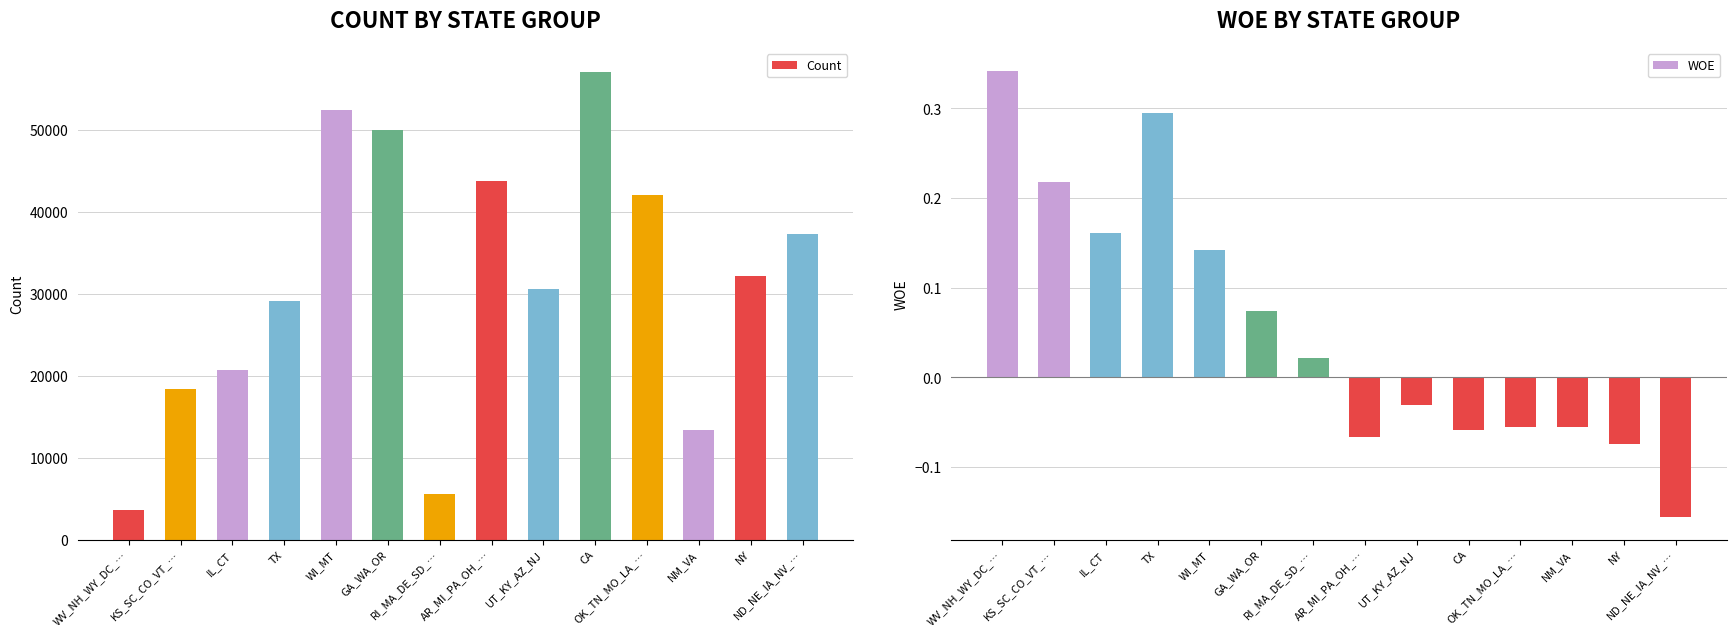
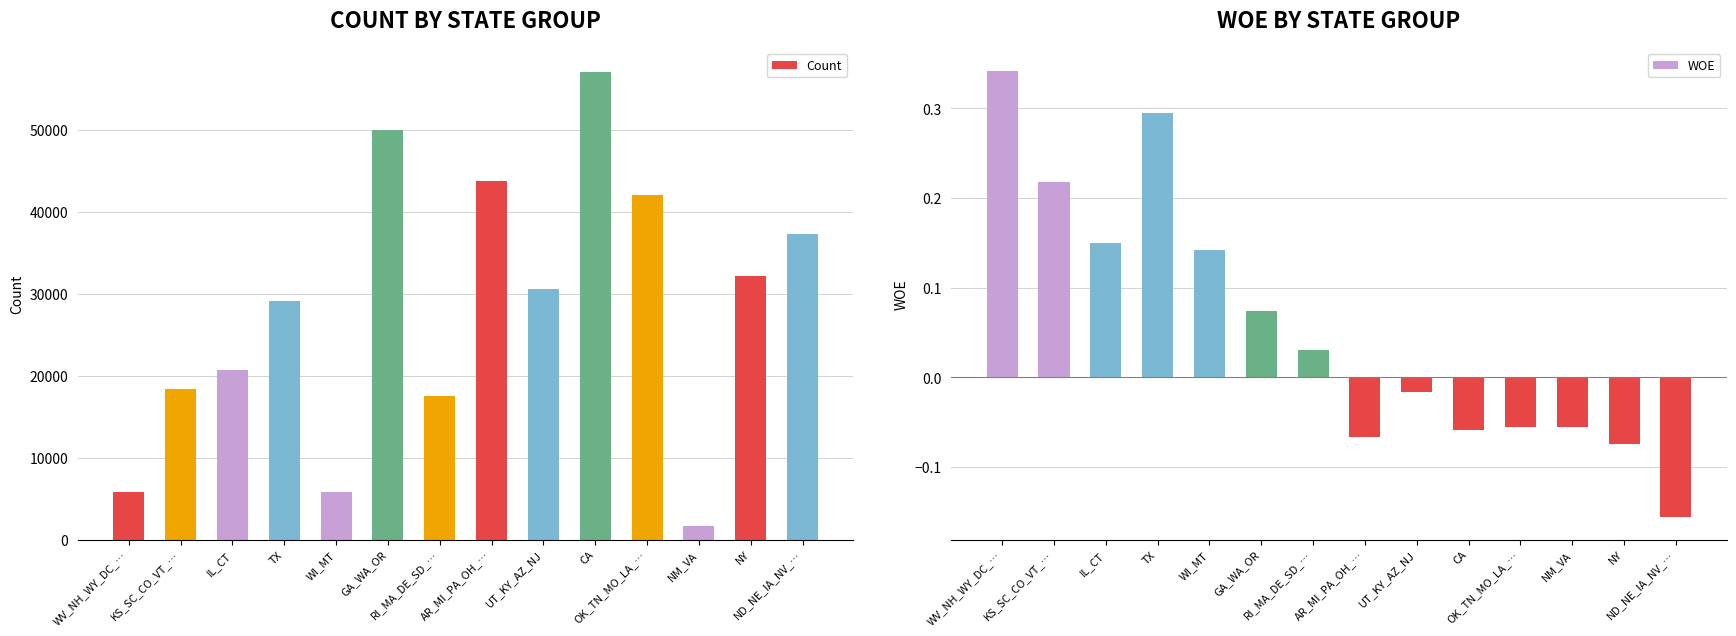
COUNT BY STATE GROUP, WV_NH_WY_DC_…: 4000 -> 6000
COUNT BY STATE GROUP, WI_MT: 52000 -> 6000
COUNT BY STATE GROUP, RI_MA_DE_SD_…: 6000 -> 18000
COUNT BY STATE GROUP, NM_VA: 13000 -> 2000
WOE BY STATE GROUP, IL_CT: 0.16 -> 0.15
WOE BY STATE GROUP, RI_MA_DE_SD_…: 0.02 -> 0.03
WOE BY STATE GROUP, UT_KY_AZ_NJ: -0.03 -> -0.02
